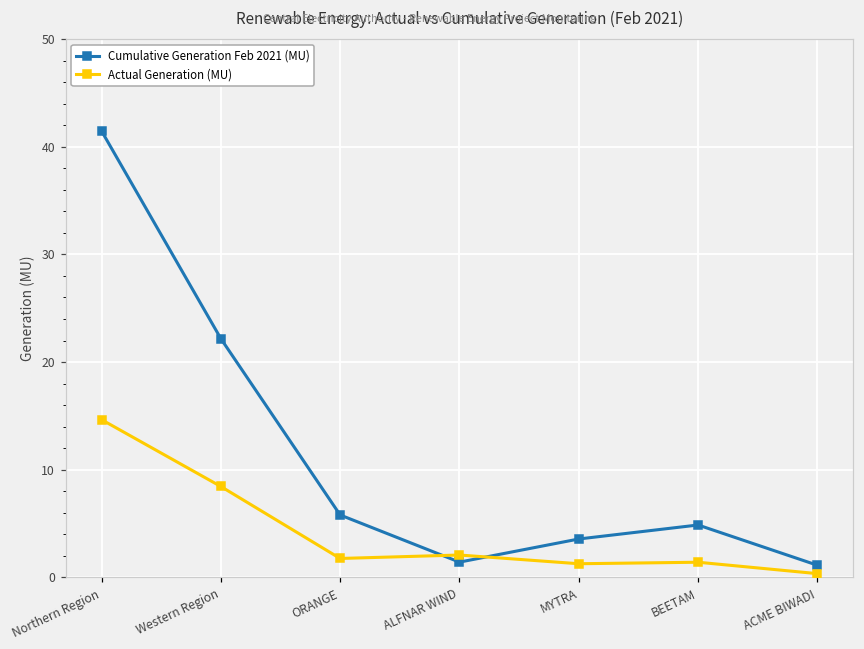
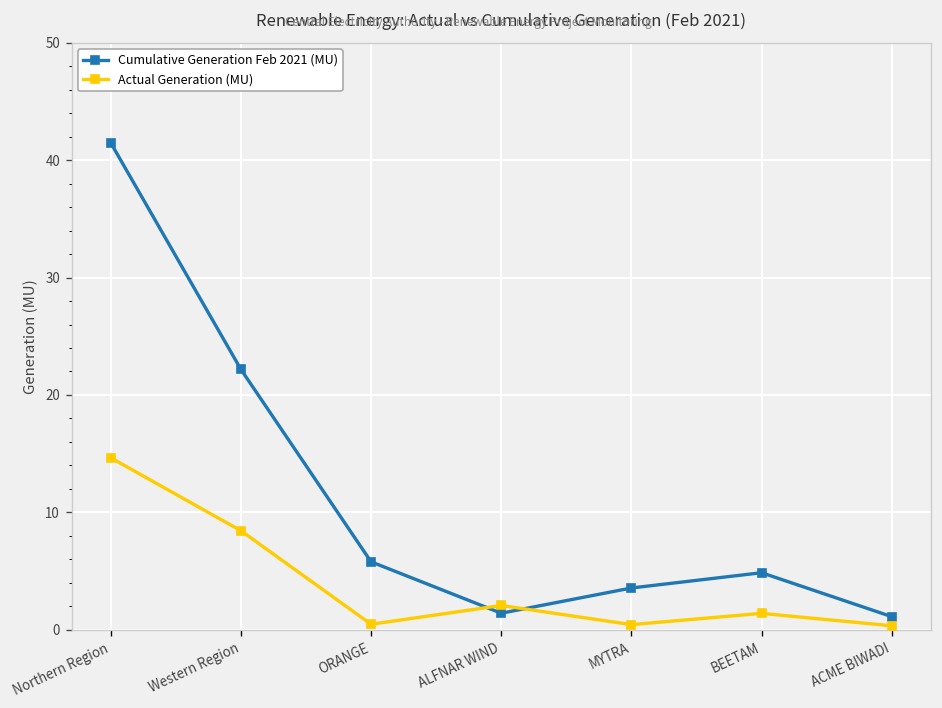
Actual Generation (MU), ORANGE: 2 -> 0
Actual Generation (MU), MYTRA: 1 -> 0
